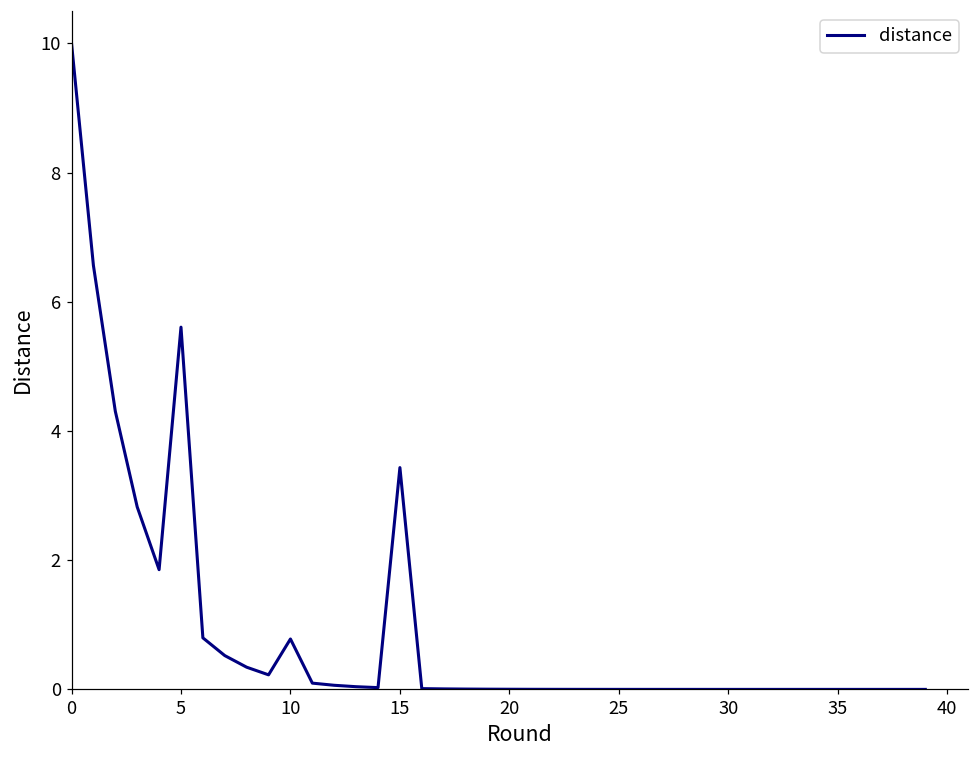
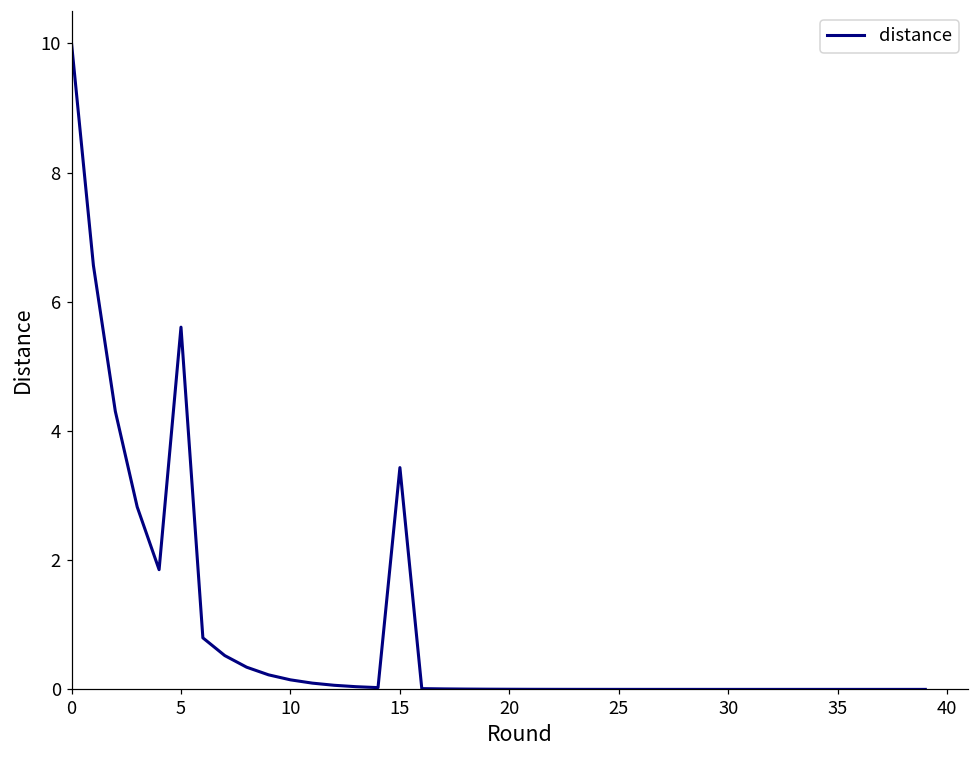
10: 0.8 -> 0.1
